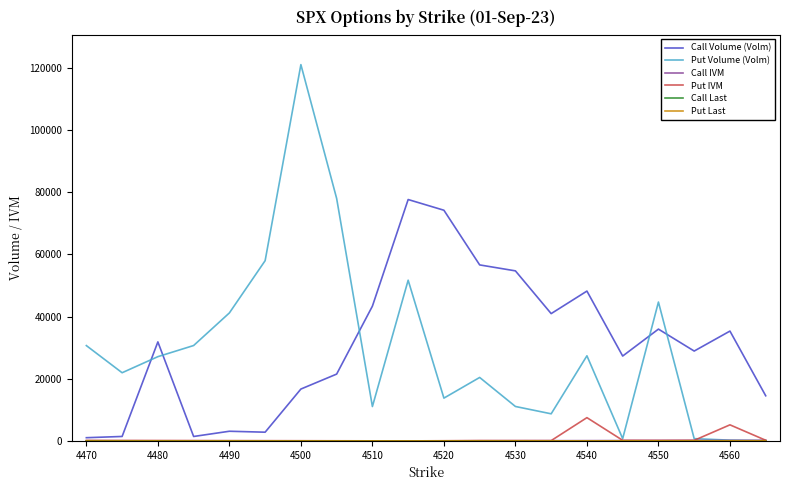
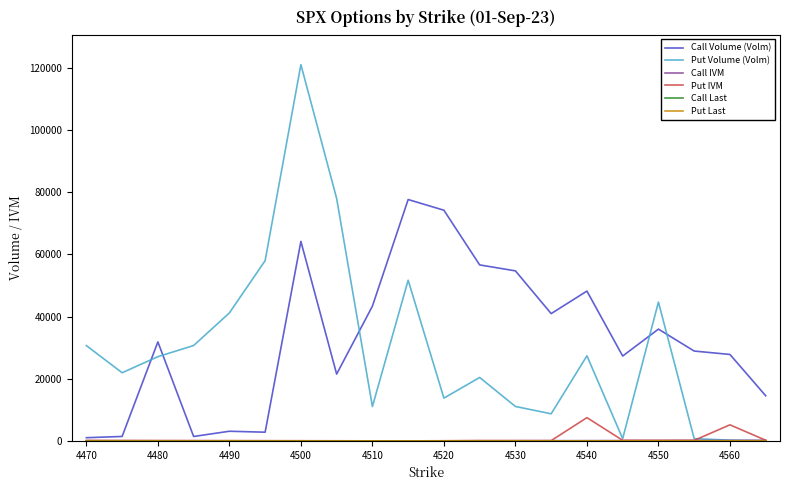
Call Volume (Volm), 4500: 17000 -> 64000
Call Volume (Volm), 4560: 35000 -> 28000
